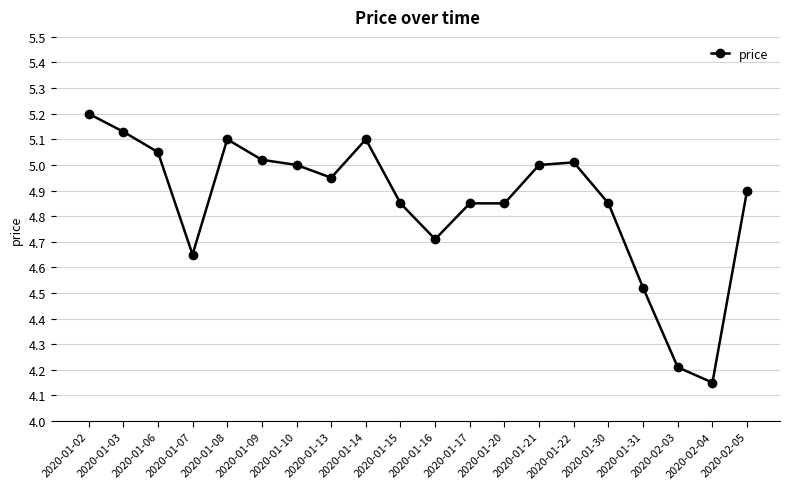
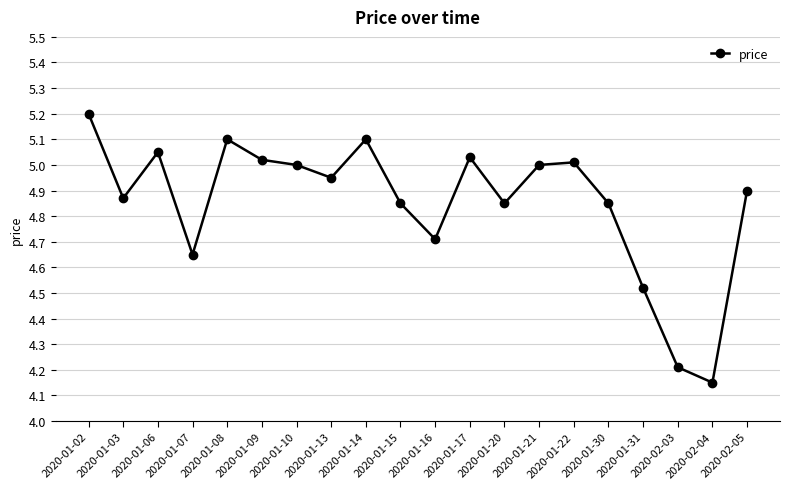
2020-01-03: 5.13 -> 4.87
2020-01-17: 4.85 -> 5.03
